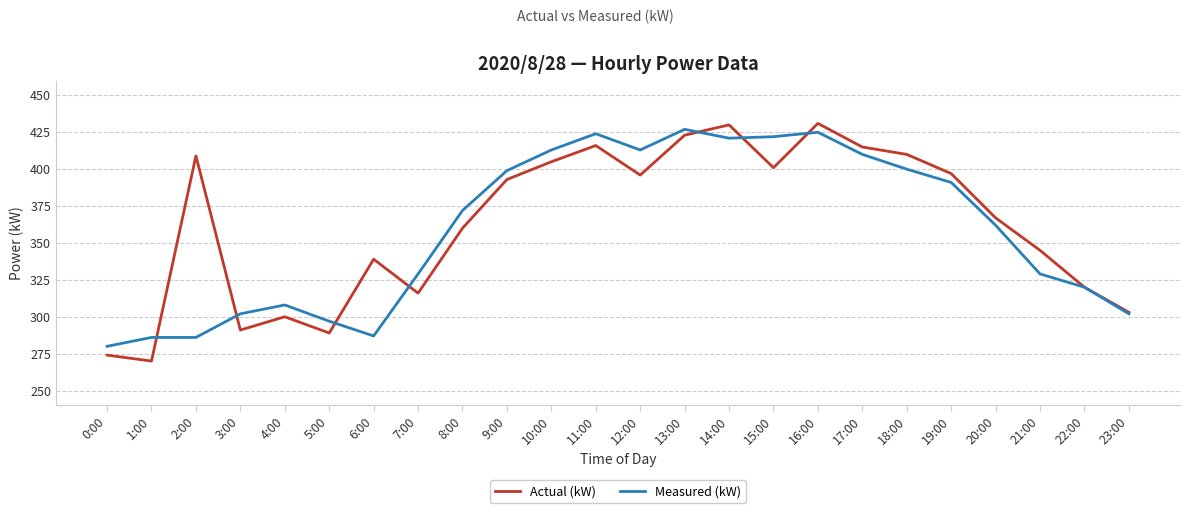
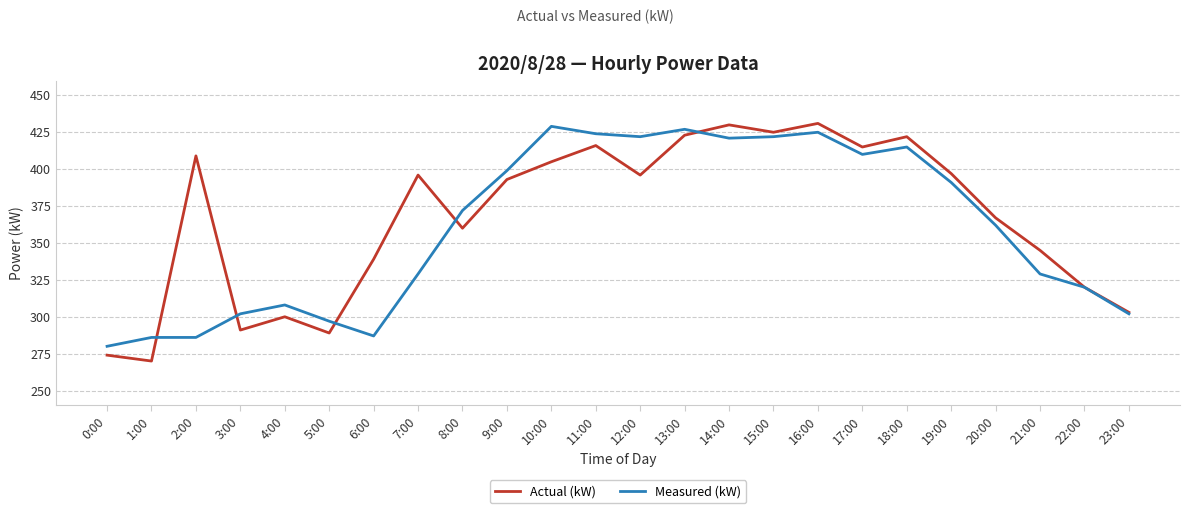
Actual (kW), 7:00: 316 -> 396
Measured (kW), 10:00: 413 -> 429
Measured (kW), 12:00: 413 -> 422
Actual (kW), 15:00: 401 -> 425
Actual (kW), 18:00: 410 -> 422
Measured (kW), 18:00: 400 -> 415
